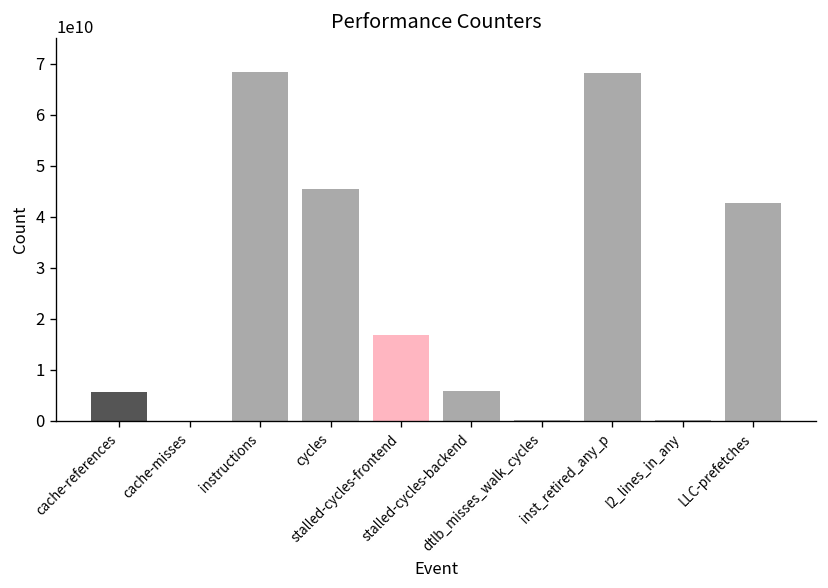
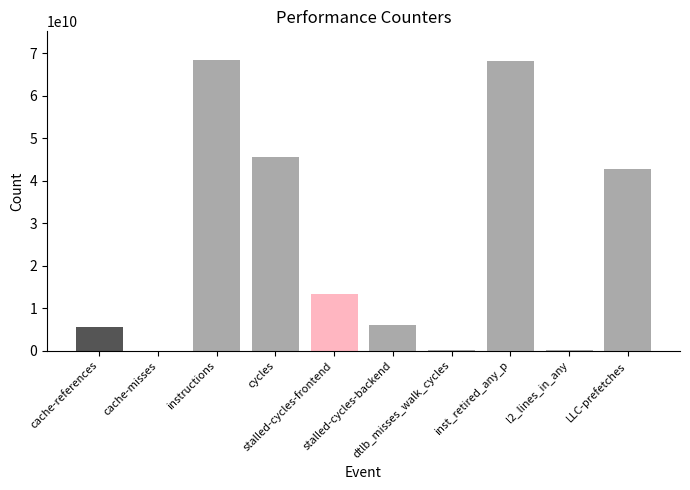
stalled-cycles-frontend: 17000000000 -> 13000000000
